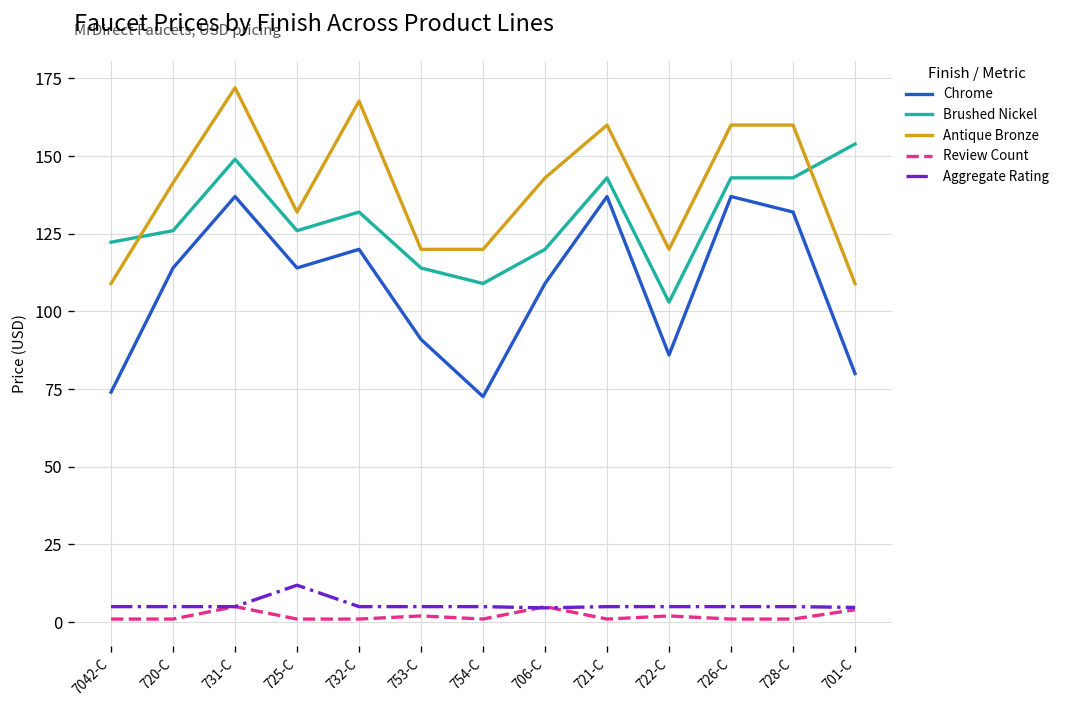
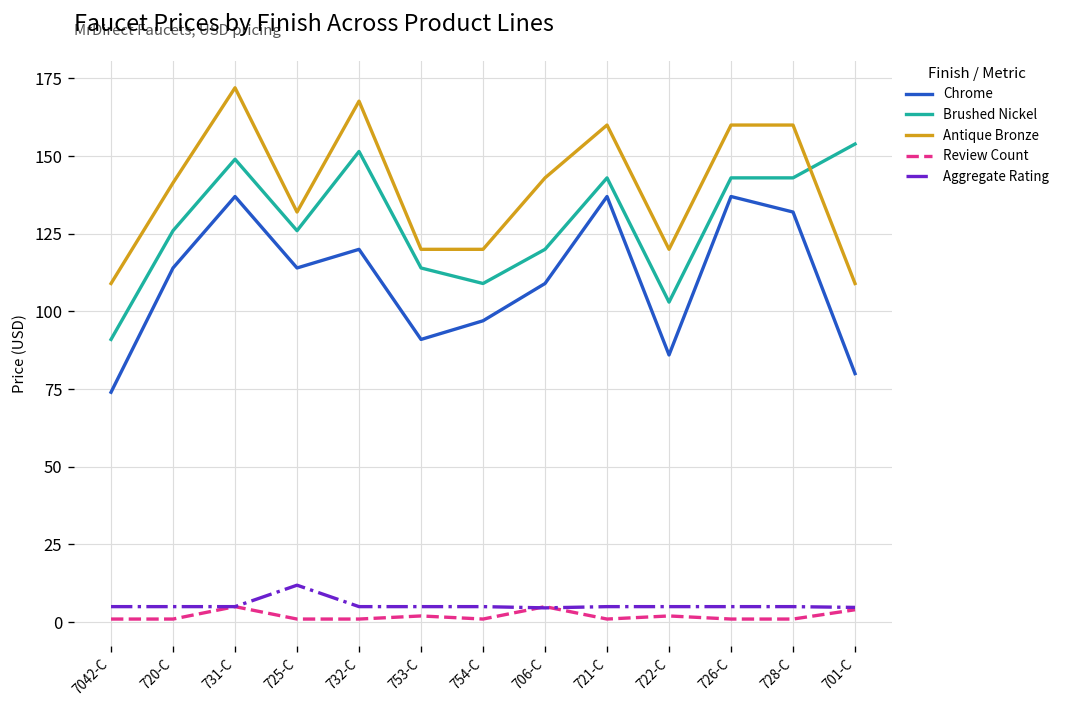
Brushed Nickel, 7042-C: 122 -> 91
Brushed Nickel, 732-C: 132 -> 152
Chrome, 754-C: 73 -> 97
